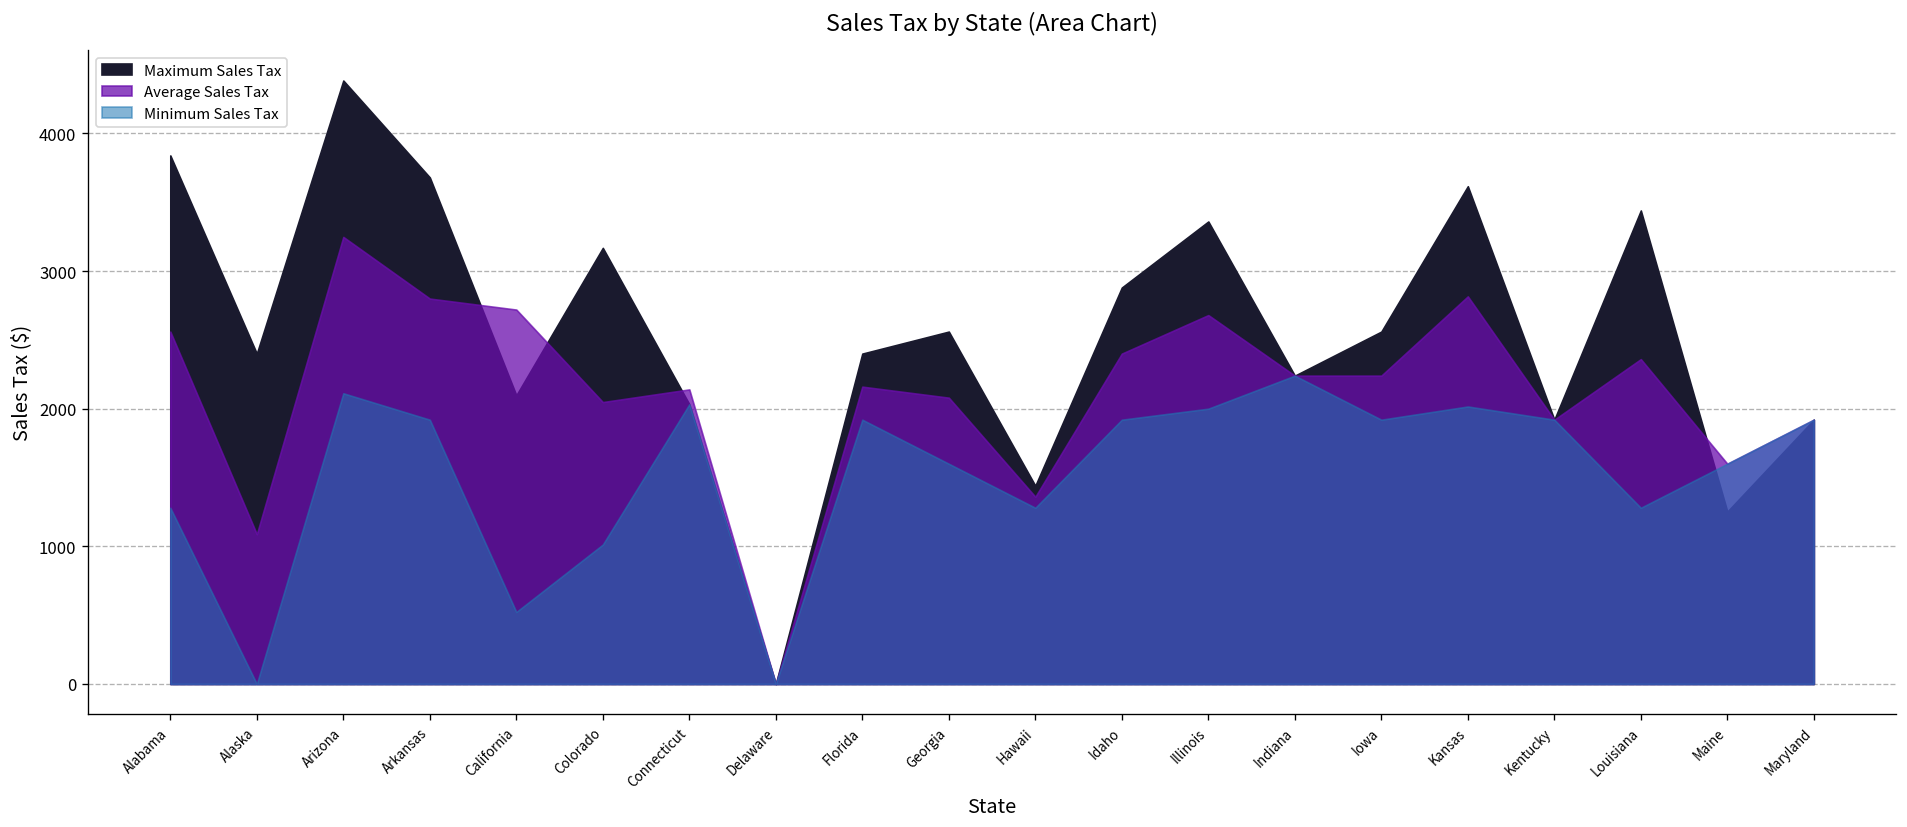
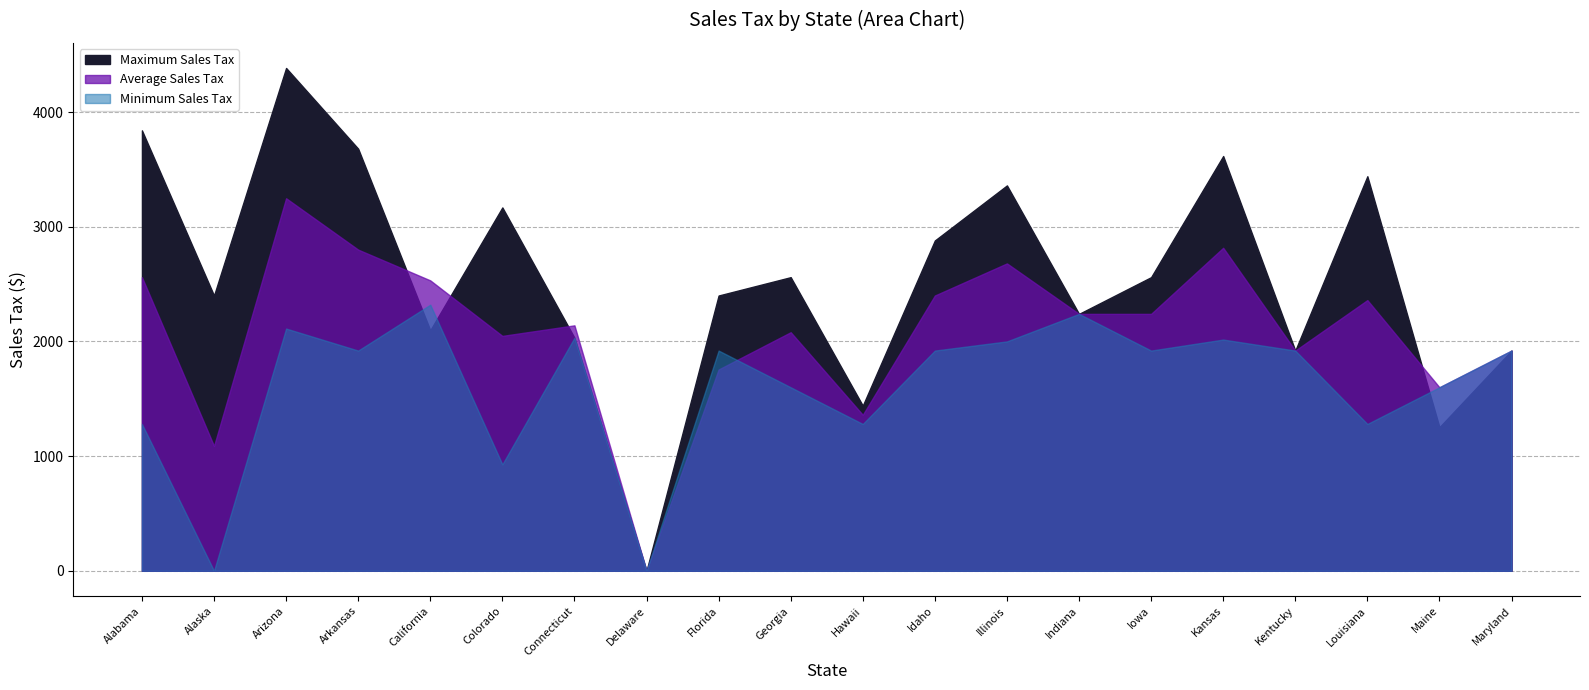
Average Sales Tax, California: 2720 -> 2530
Minimum Sales Tax, California: 520 -> 2320
Minimum Sales Tax, Colorado: 1010 -> 930
Average Sales Tax, Florida: 2160 -> 1760
